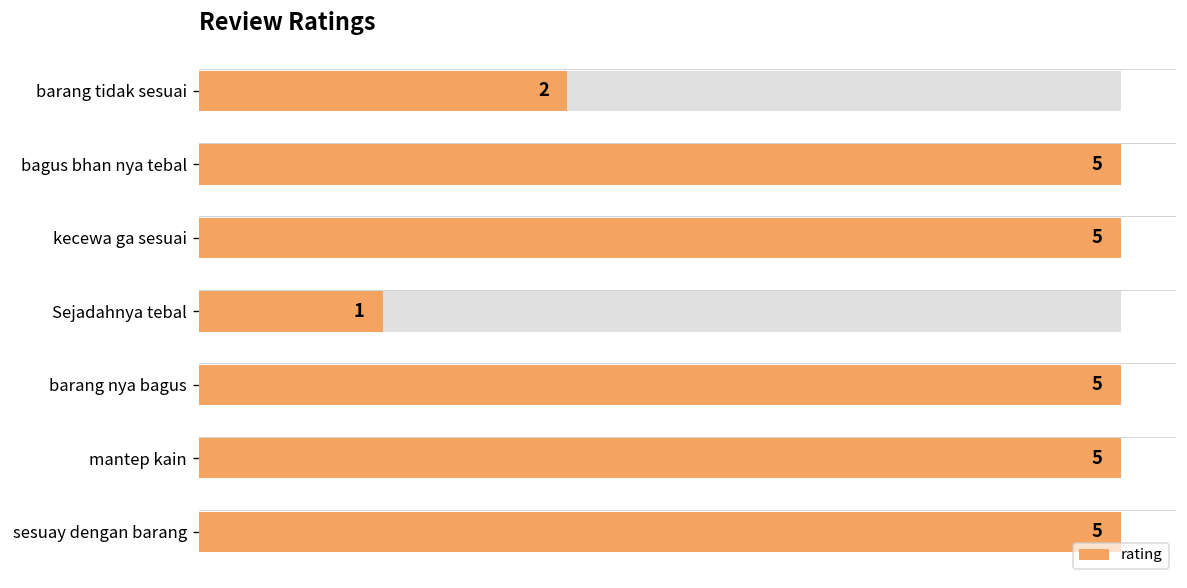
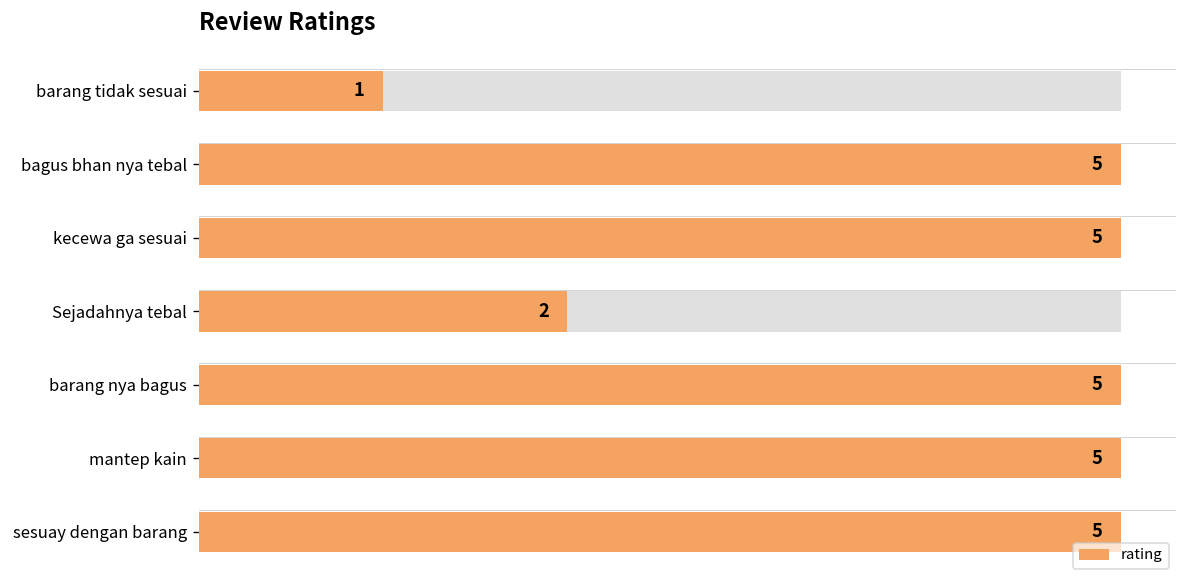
rating, barang tidak sesuai: 2 -> 1
rating, Sejadahnya tebal: 1 -> 2
